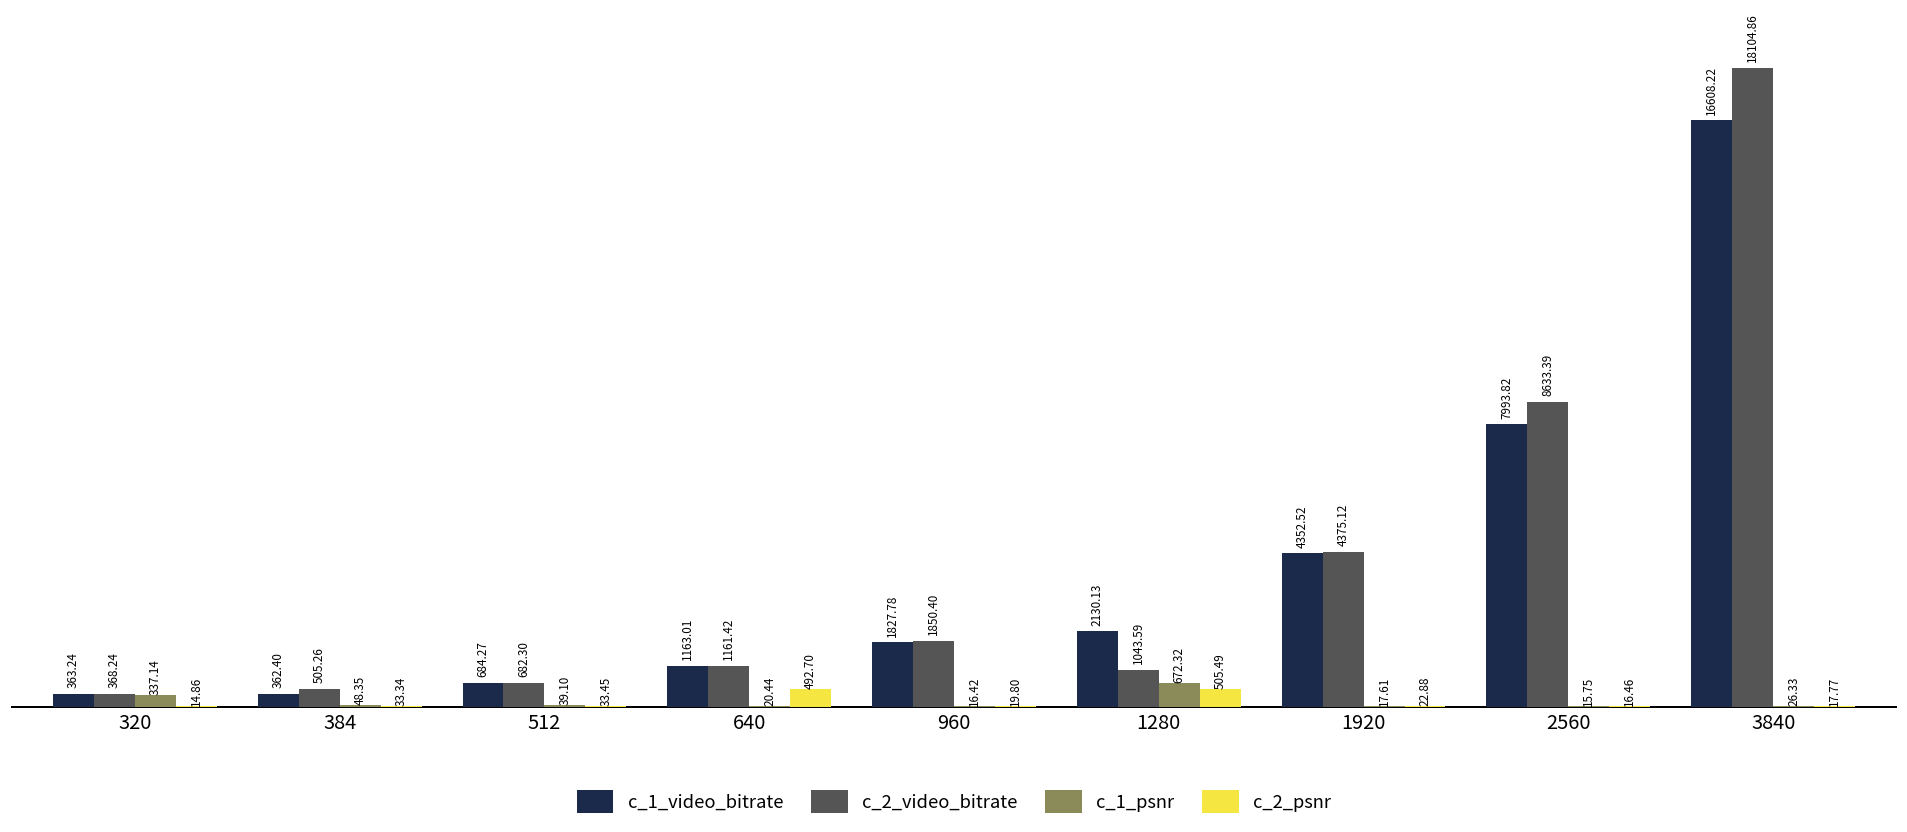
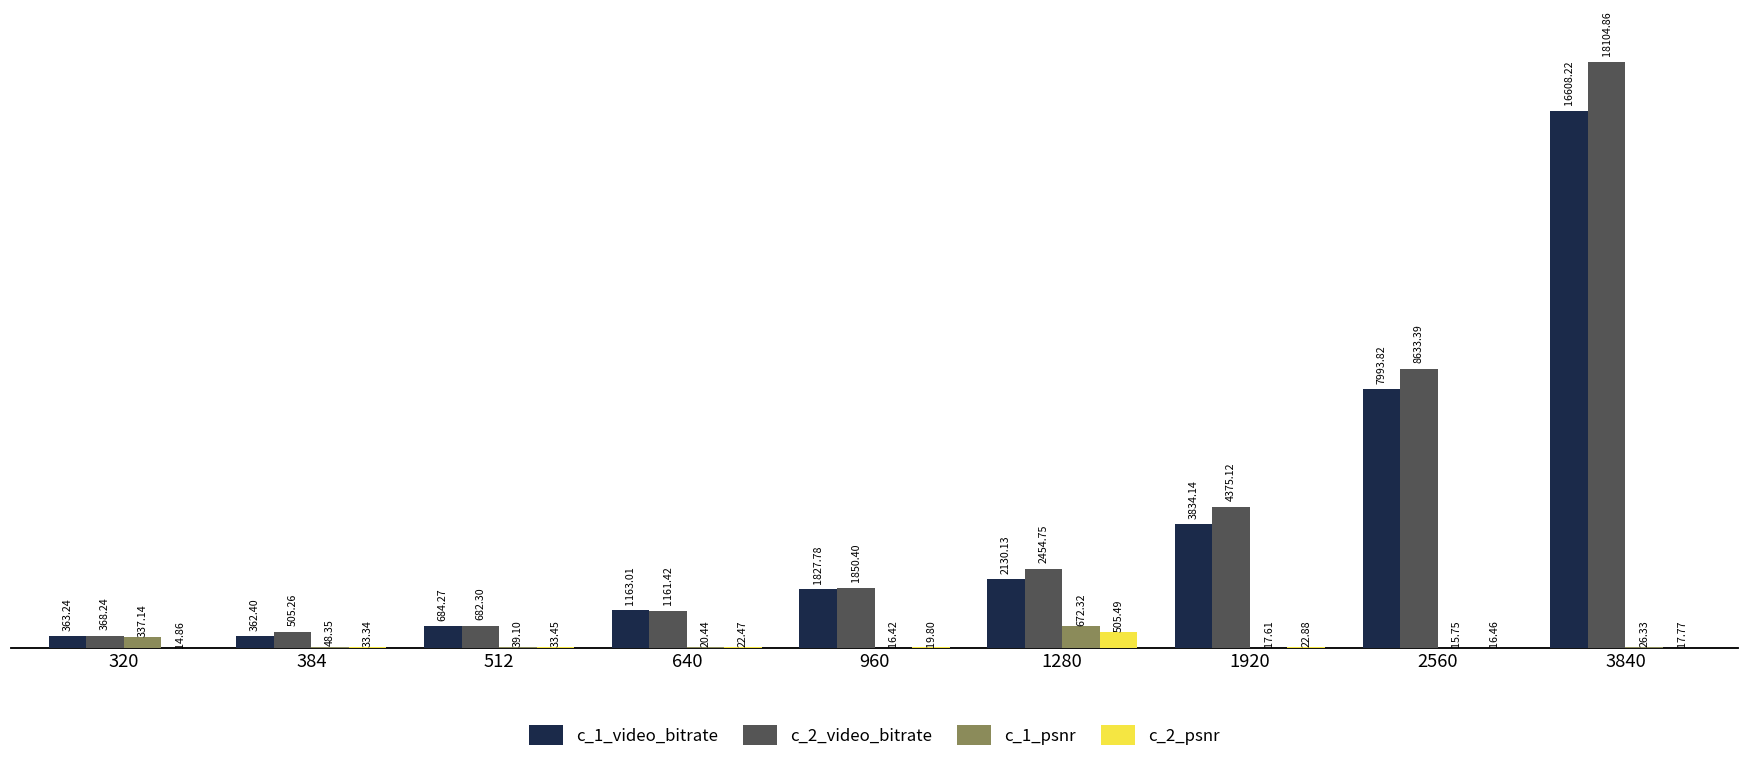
c_2_psnr, 640: 492.70 -> 22.47
c_2_video_bitrate, 1280: 1043.59 -> 2454.75
c_1_video_bitrate, 1920: 4352.52 -> 3834.14
